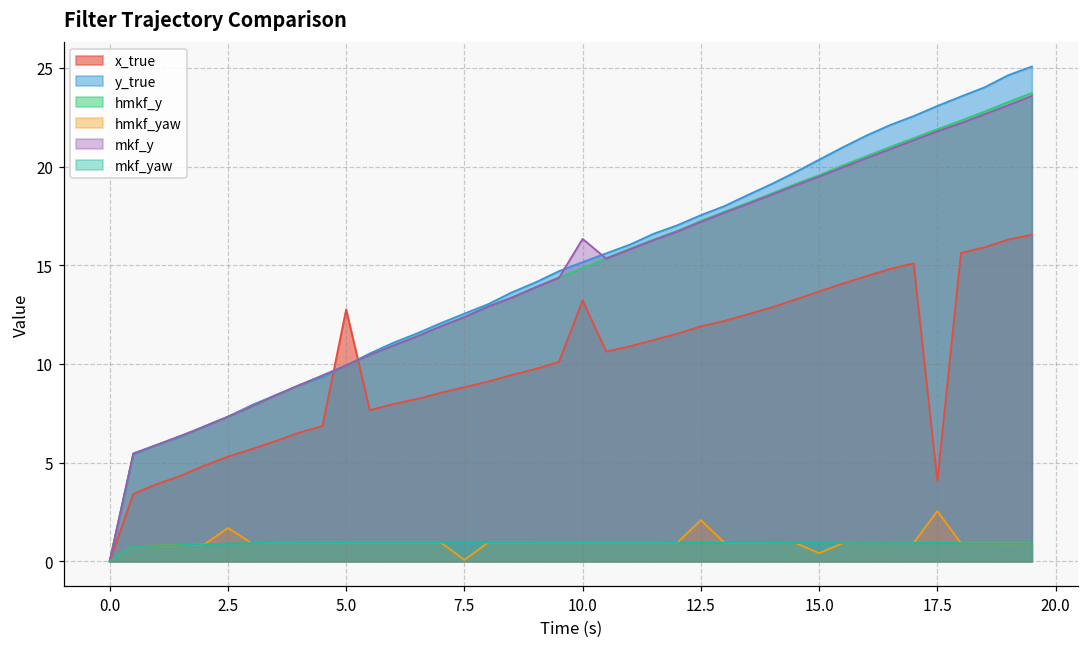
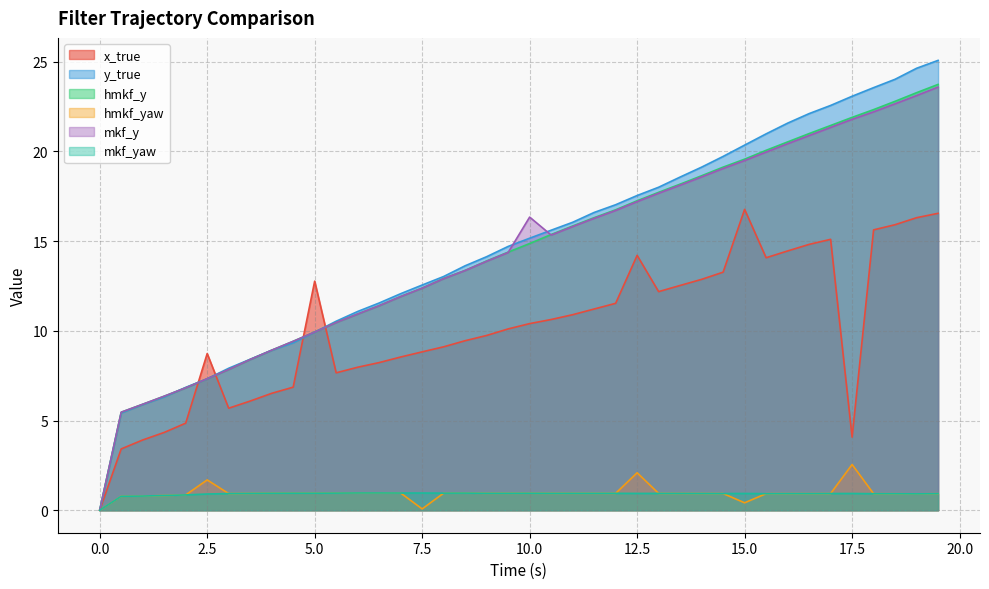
x_true, 2.5: 5.3 -> 8.7
x_true, 10.0: 13.2 -> 10.4
x_true, 12.5: 11.9 -> 14.2
x_true, 15.0: 13.7 -> 16.8
